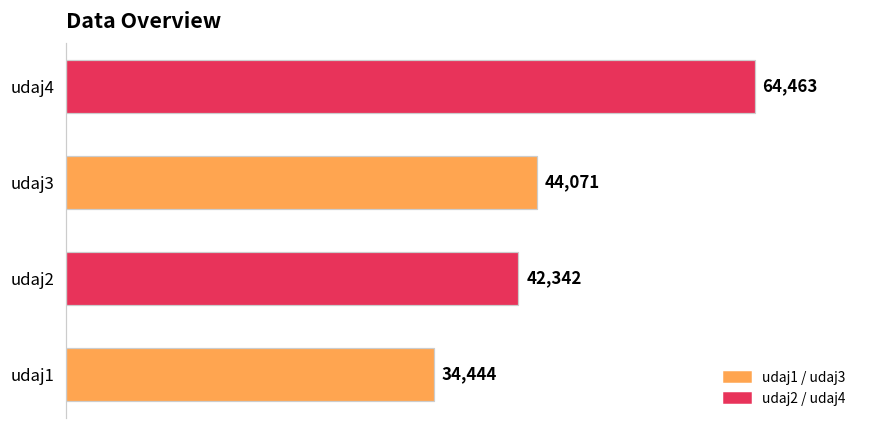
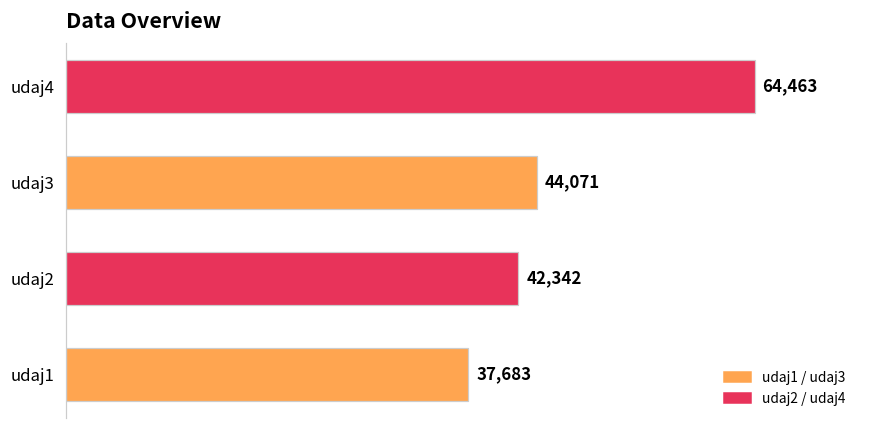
udaj1: 34,444 -> 37,683
